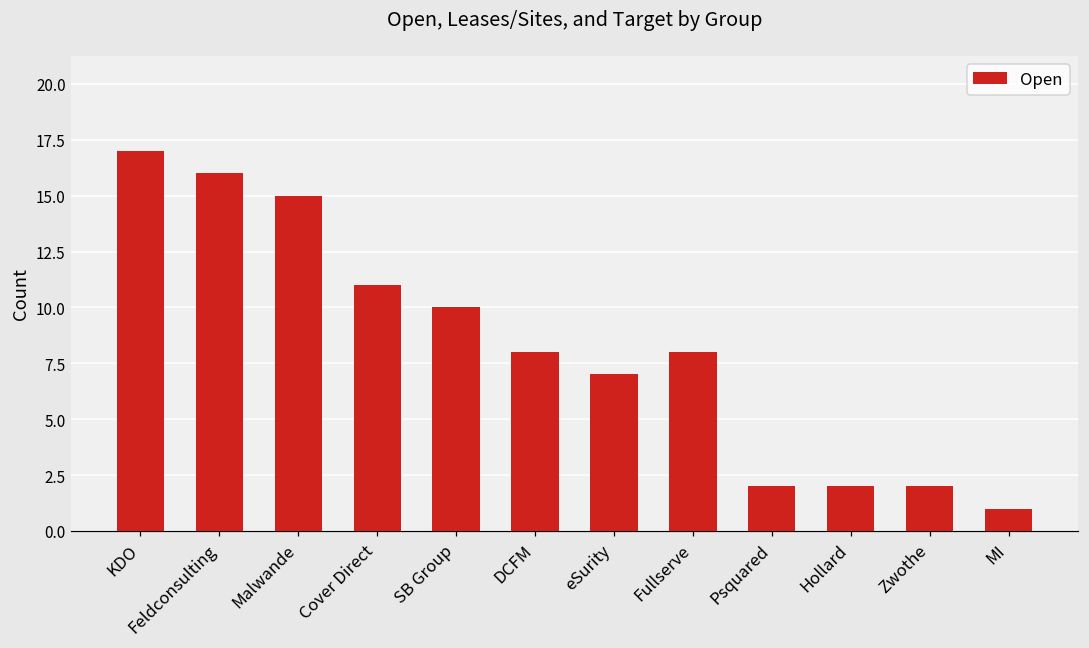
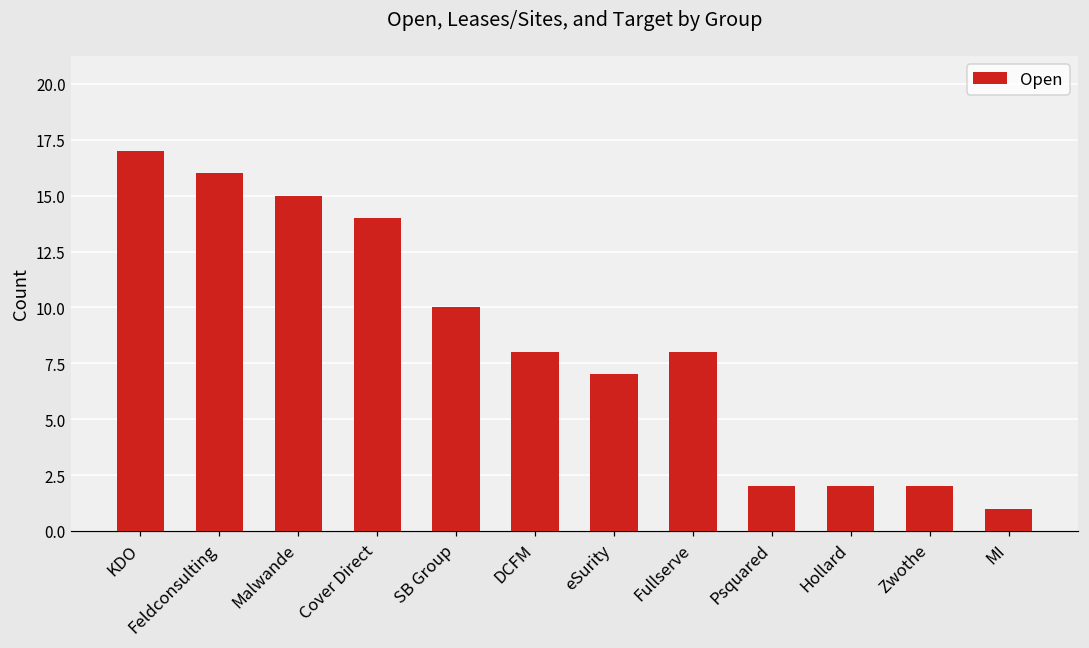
Cover Direct: 11 -> 14
